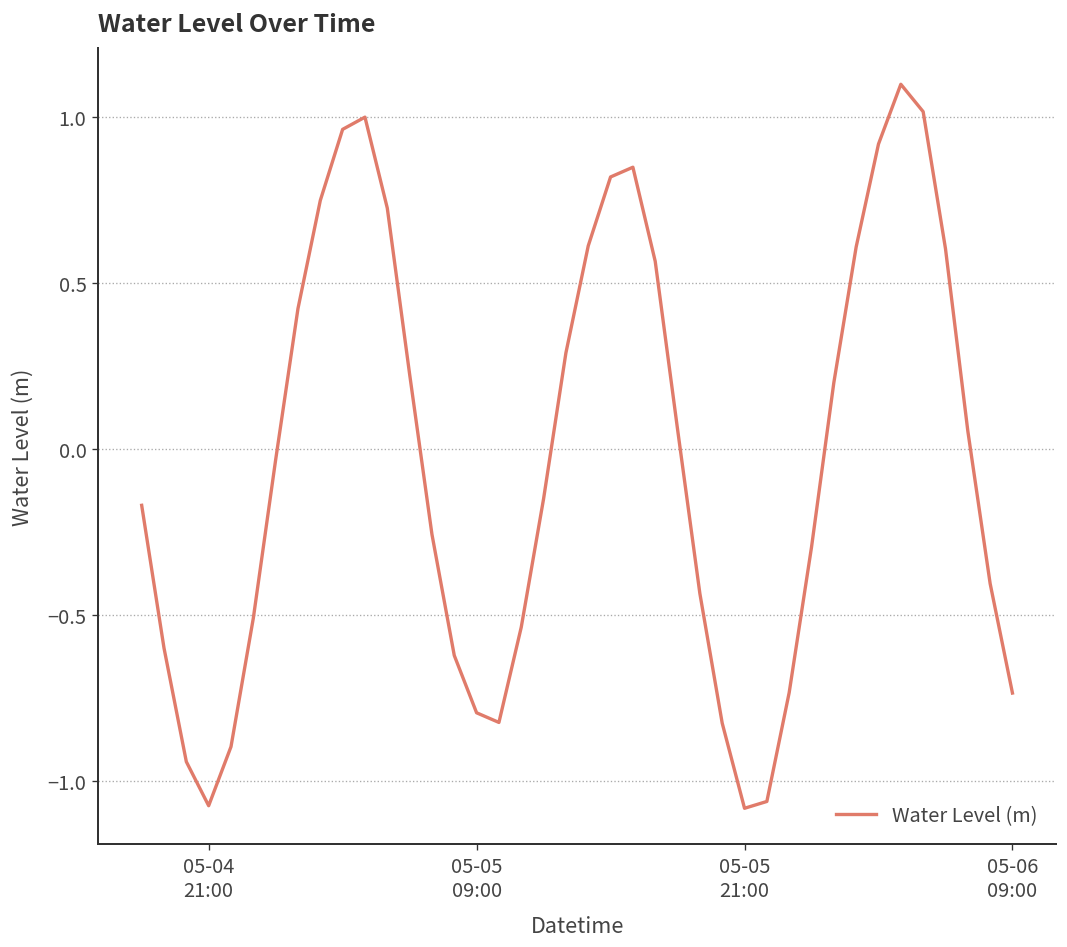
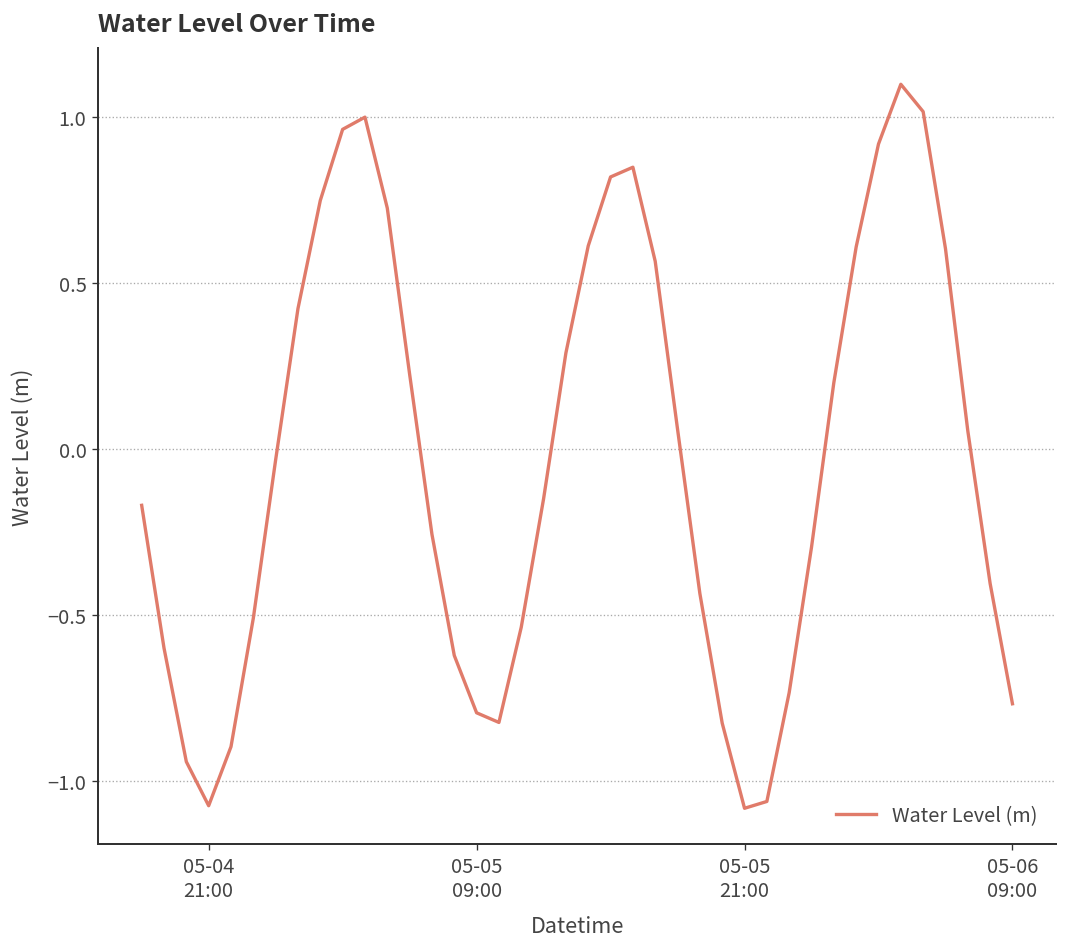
05-06 09:00: -0.74 -> -0.77
